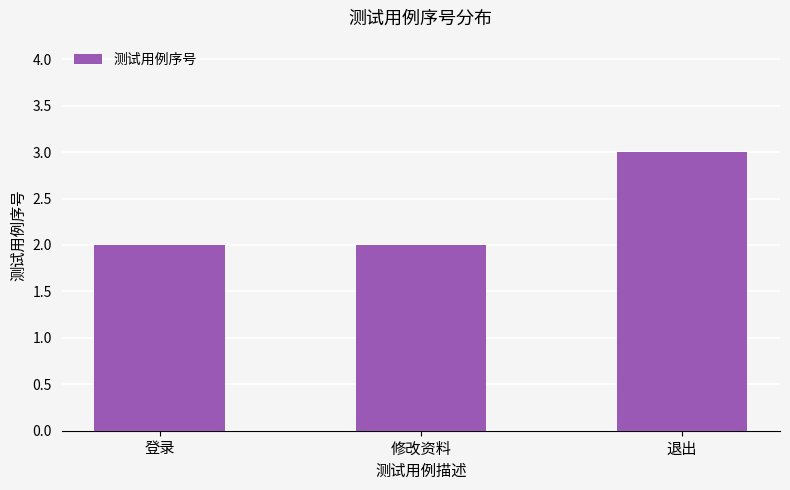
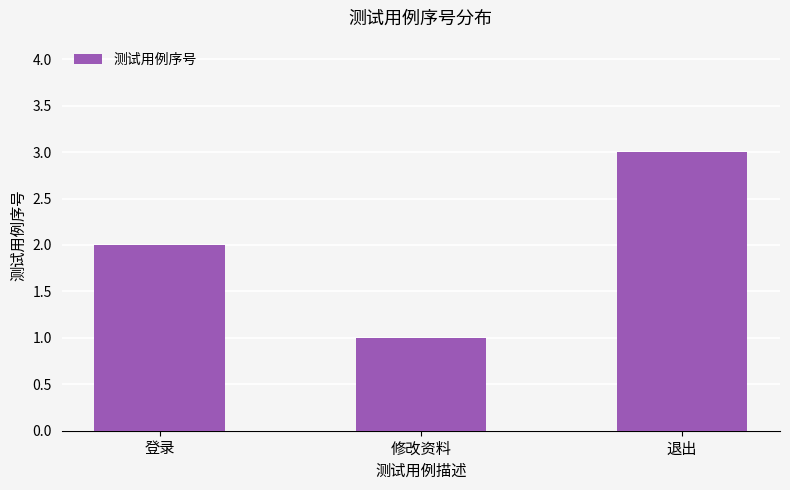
修改资料: 2 -> 1
